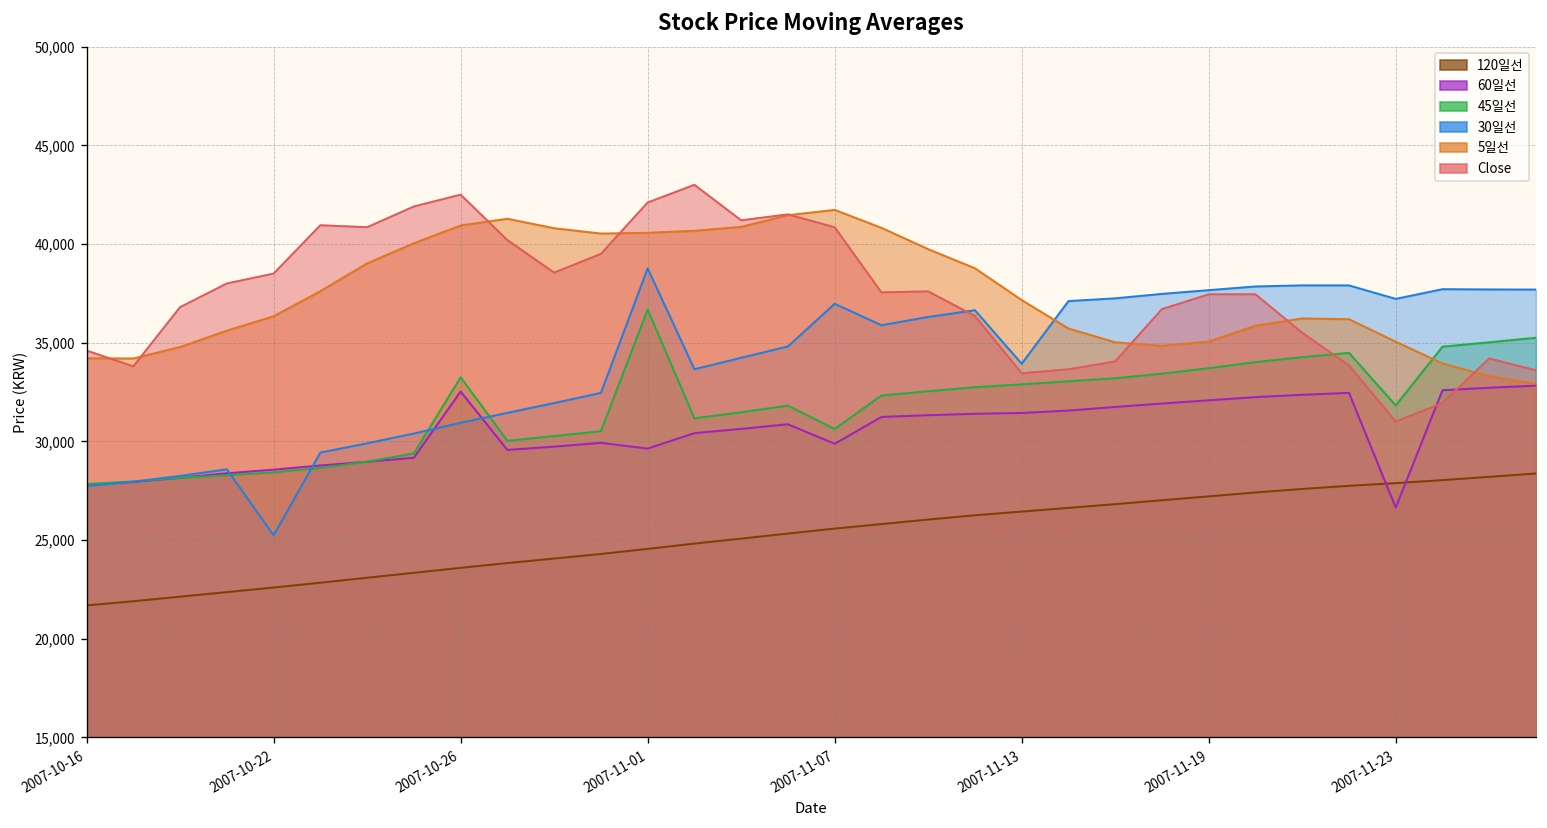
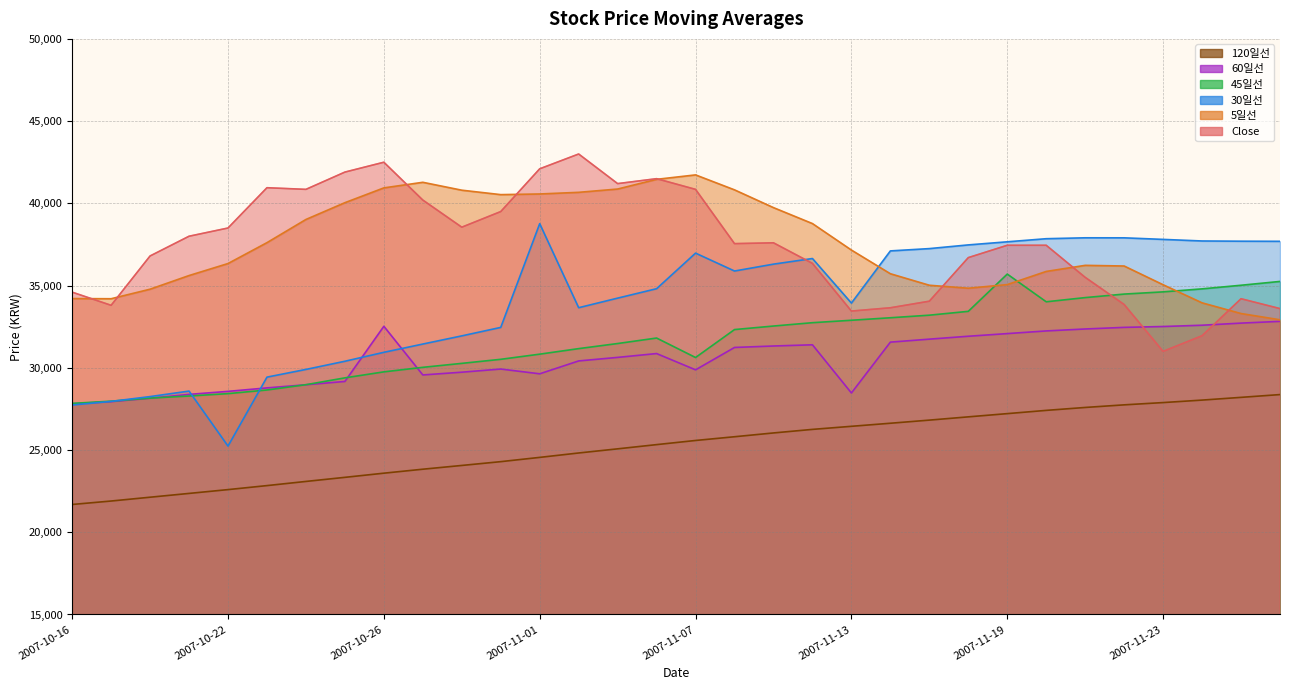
45일선, 2007-10-26: 33,200 -> 29,800
45일선, 2007-11-01: 36,700 -> 30,800
60일선, 2007-11-13: 31,400 -> 28,500
45일선, 2007-11-19: 33,700 -> 35,700
60일선, 2007-11-23: 26,600 -> 32,500
45일선, 2007-11-23: 31,800 -> 34,600
30일선, 2007-11-23: 37,200 -> 37,800
